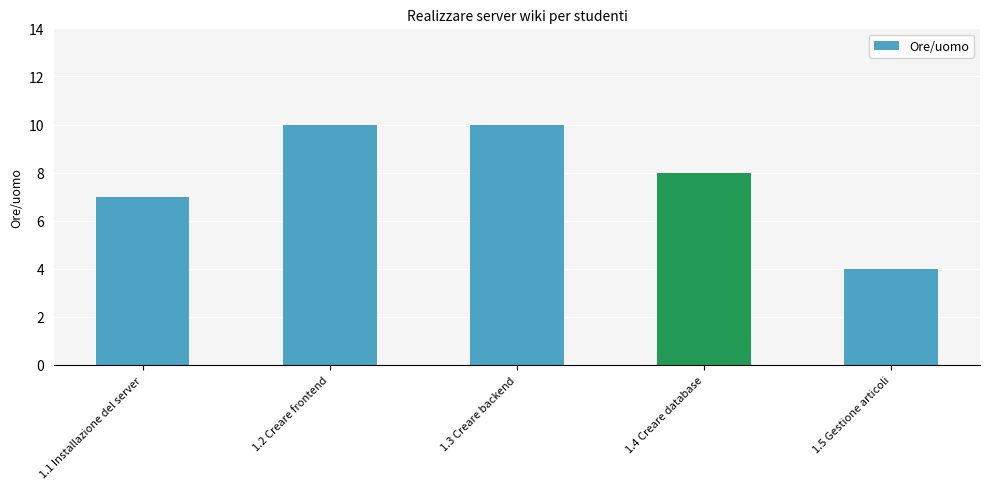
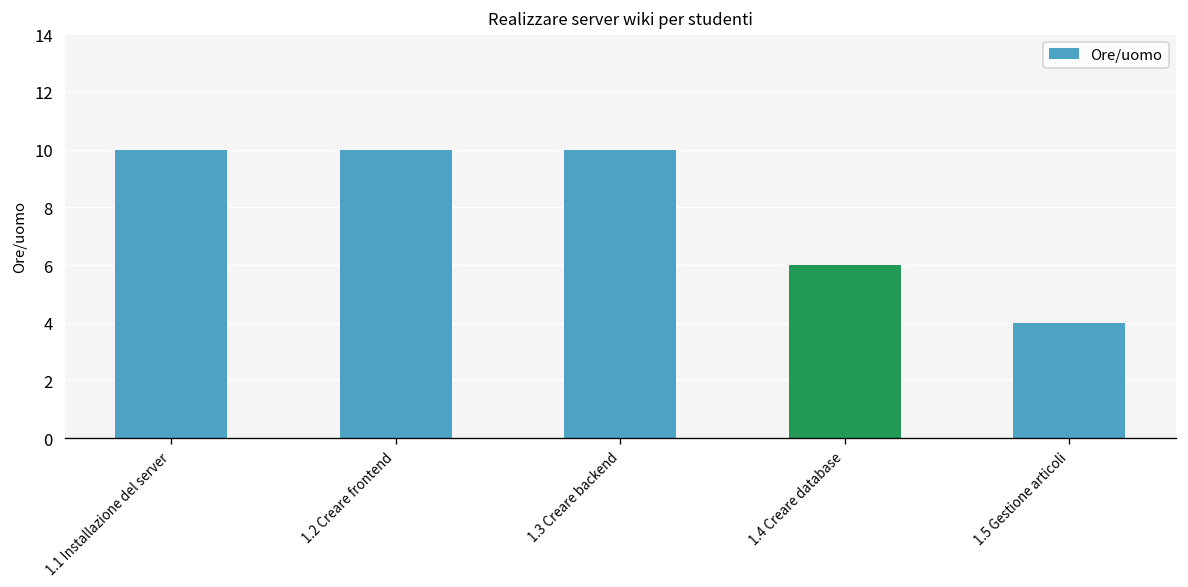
1.1 Installazione del server: 7 -> 10
1.4 Creare database: 8 -> 6
